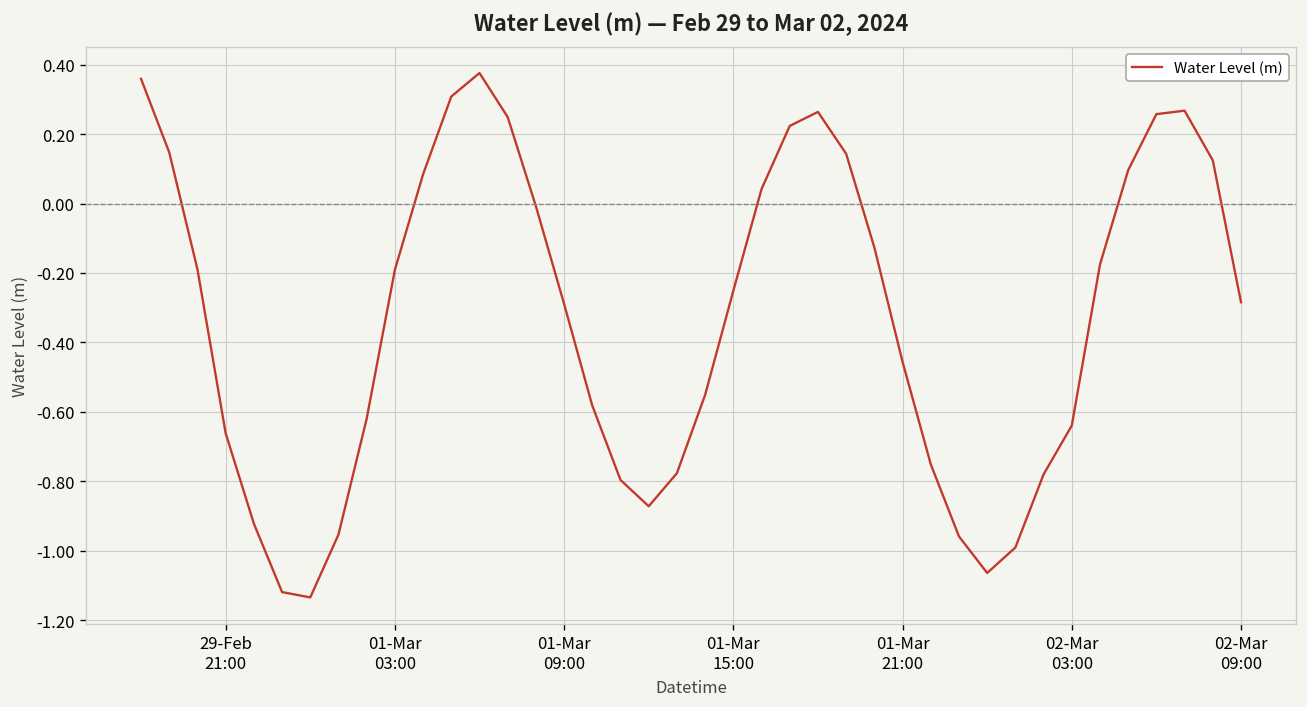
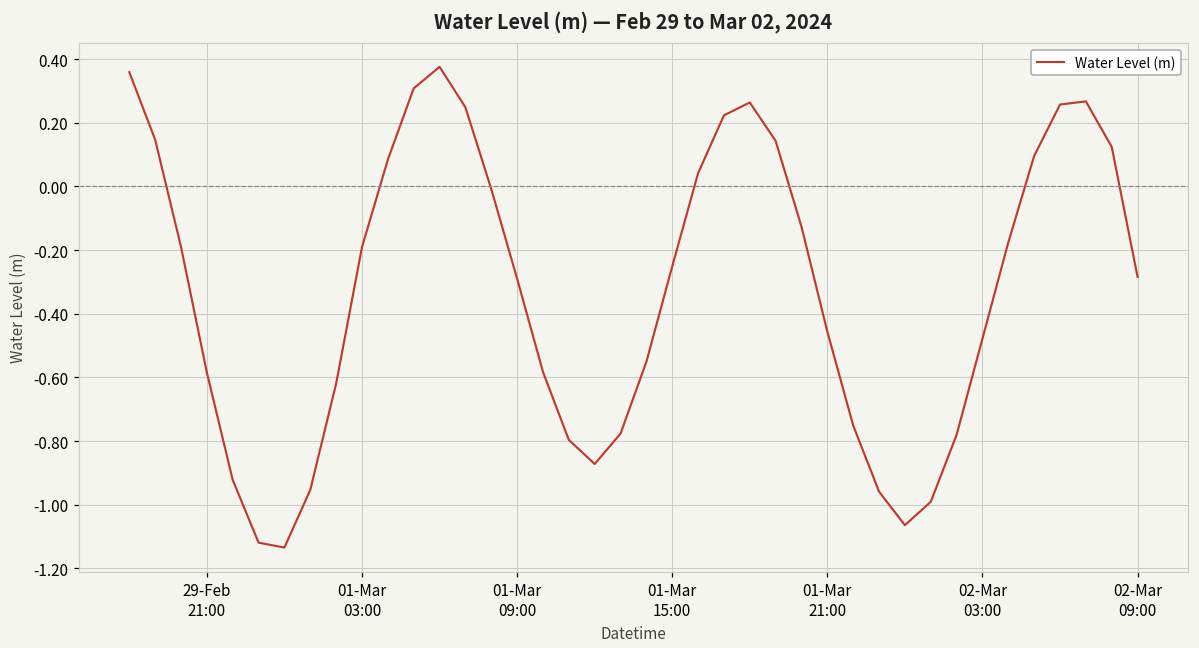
29-Feb 21:00: -0.66 -> -0.58
02-Mar 03:00: -0.64 -> -0.48
